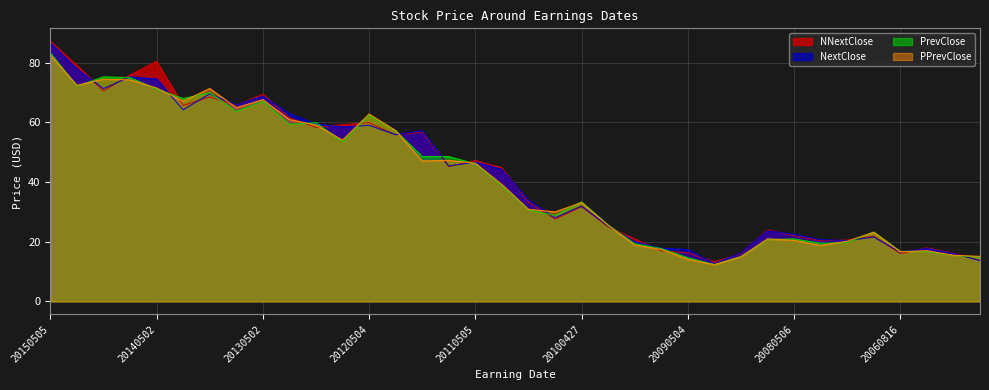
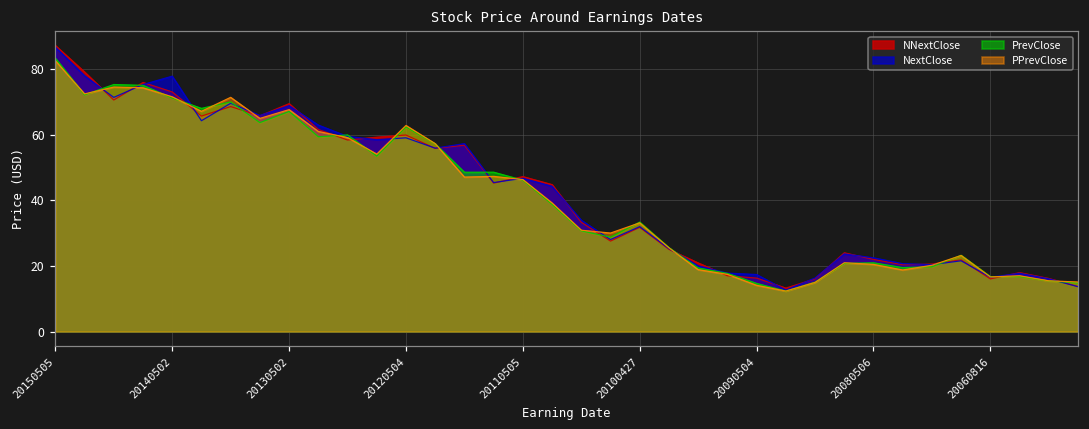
NNextClose, 20140502: 81 -> 73
NextClose, 20140502: 75 -> 78
